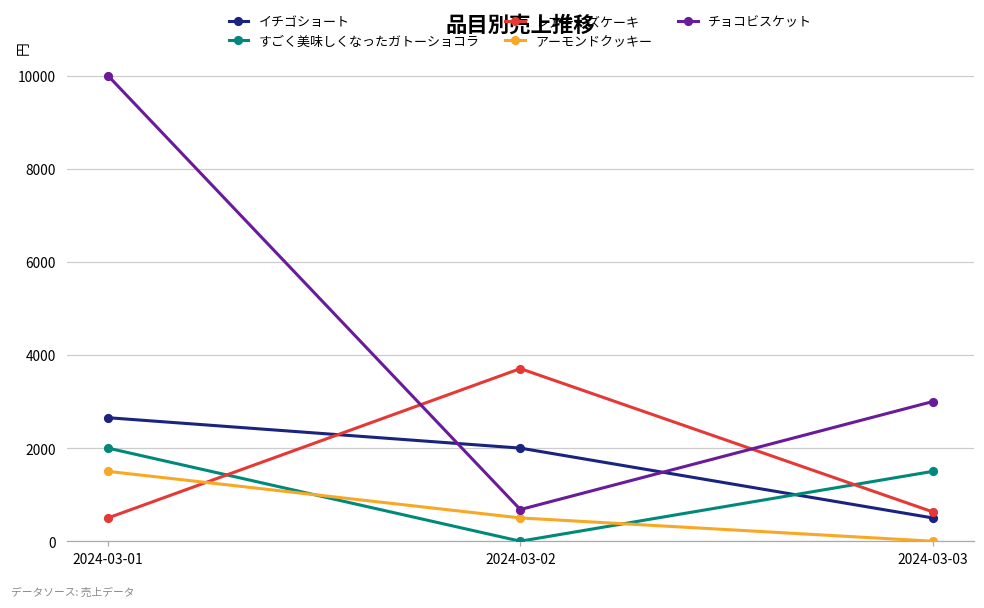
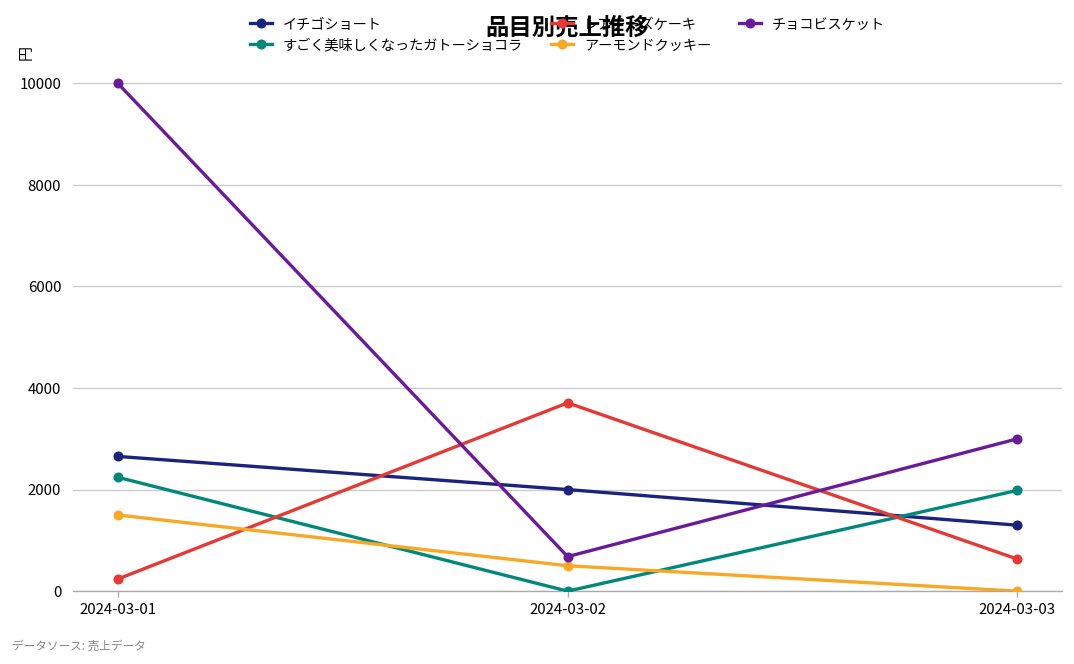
すごく美味しくなったガトーショコラ, 2024-03-01: 2000 -> 2200
レアチーズケーキ, 2024-03-01: 500 -> 200
イチゴショート, 2024-03-03: 500 -> 1300
すごく美味しくなったガトーショコラ, 2024-03-03: 1500 -> 2000
